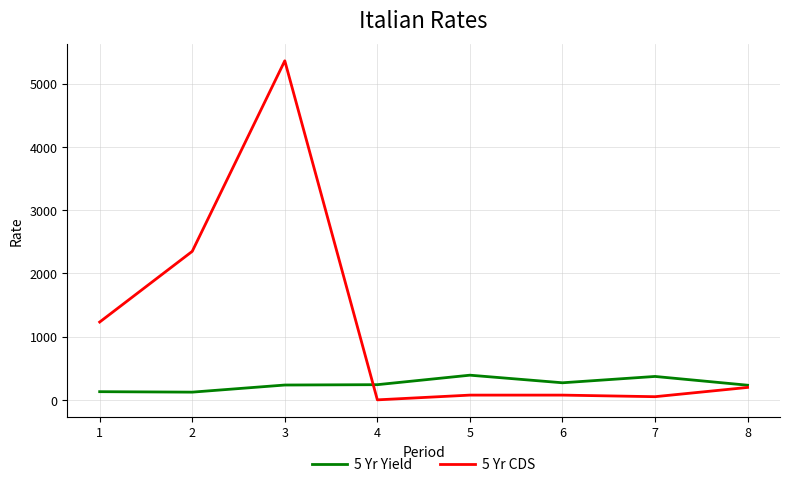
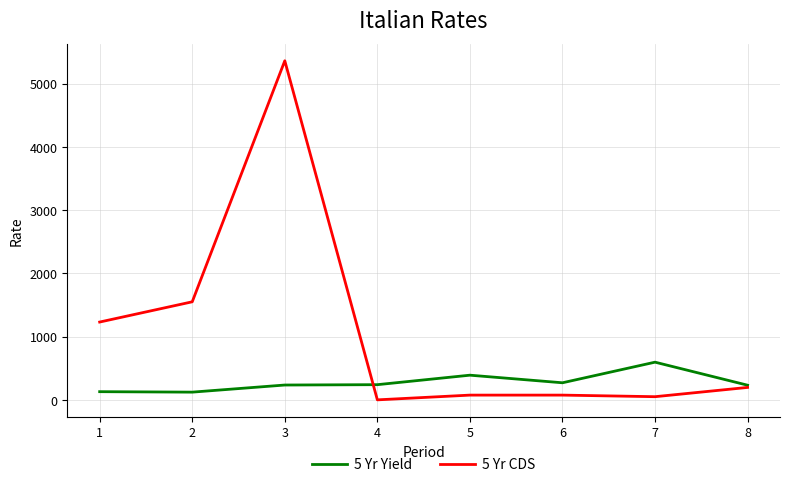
5 Yr CDS, 2: 2300 -> 1600
5 Yr Yield, 7: 400 -> 600
